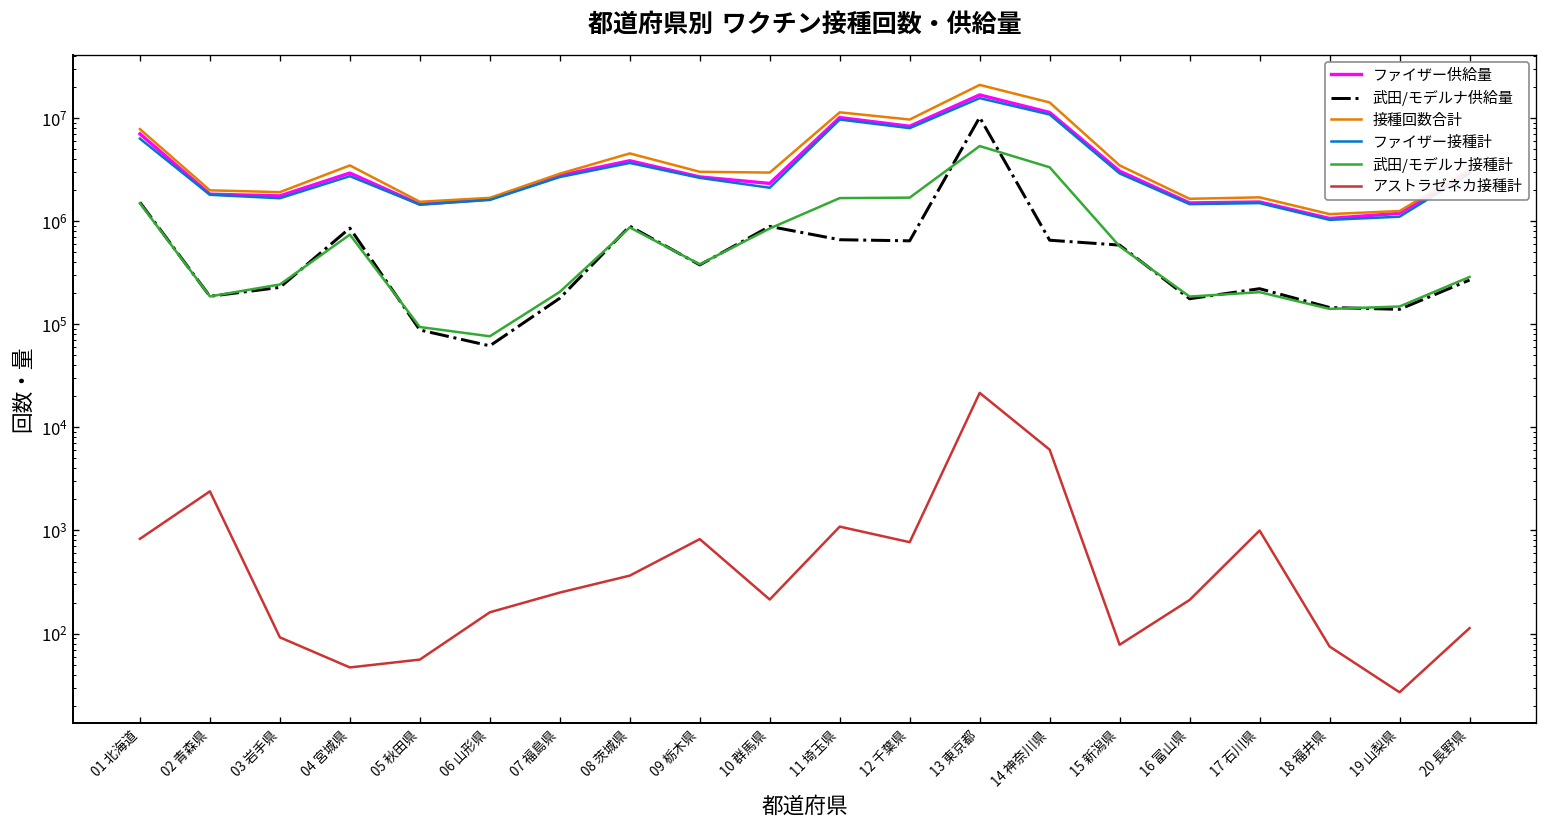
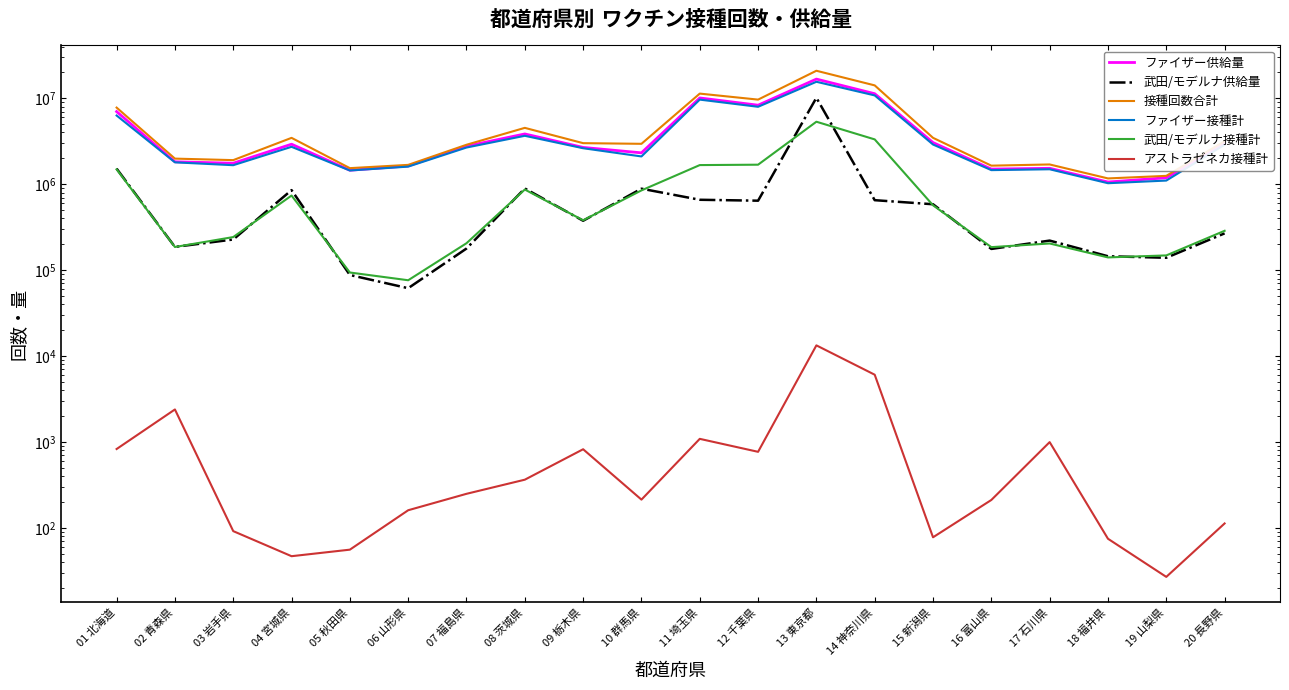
アストラゼネカ接種計, 13 東京都: 22000 -> 13000
